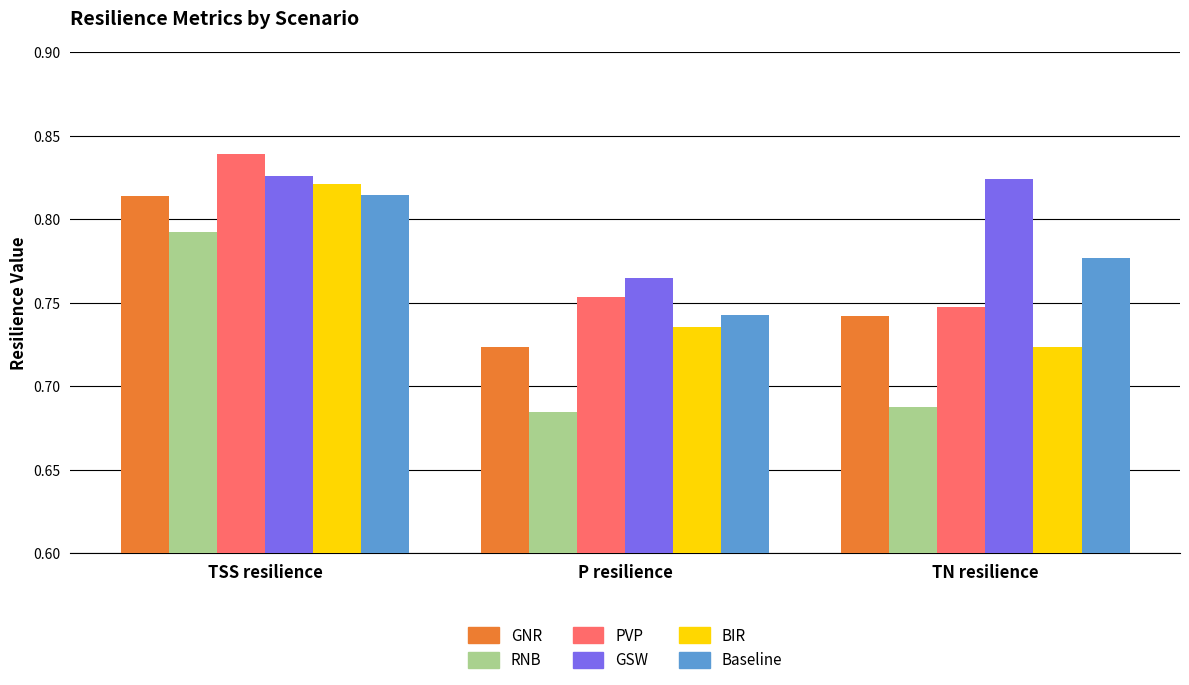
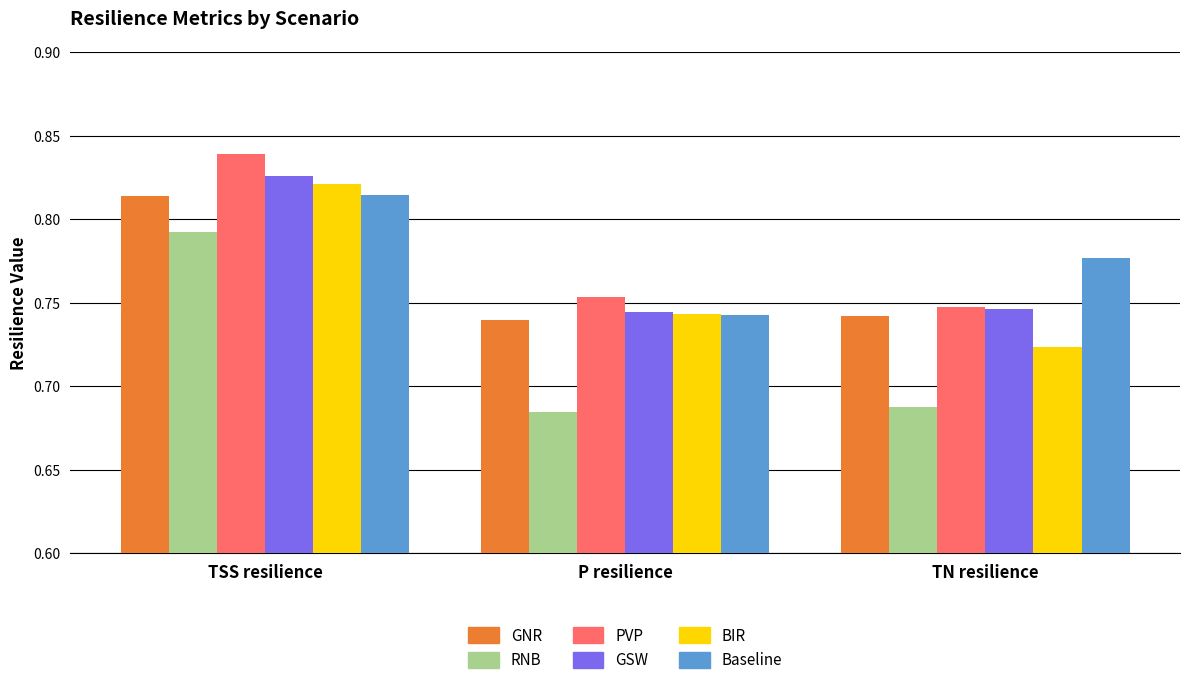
GNR, P resilience: 0.724 -> 0.740
GSW, P resilience: 0.765 -> 0.745
BIR, P resilience: 0.736 -> 0.743
GSW, TN resilience: 0.824 -> 0.746
